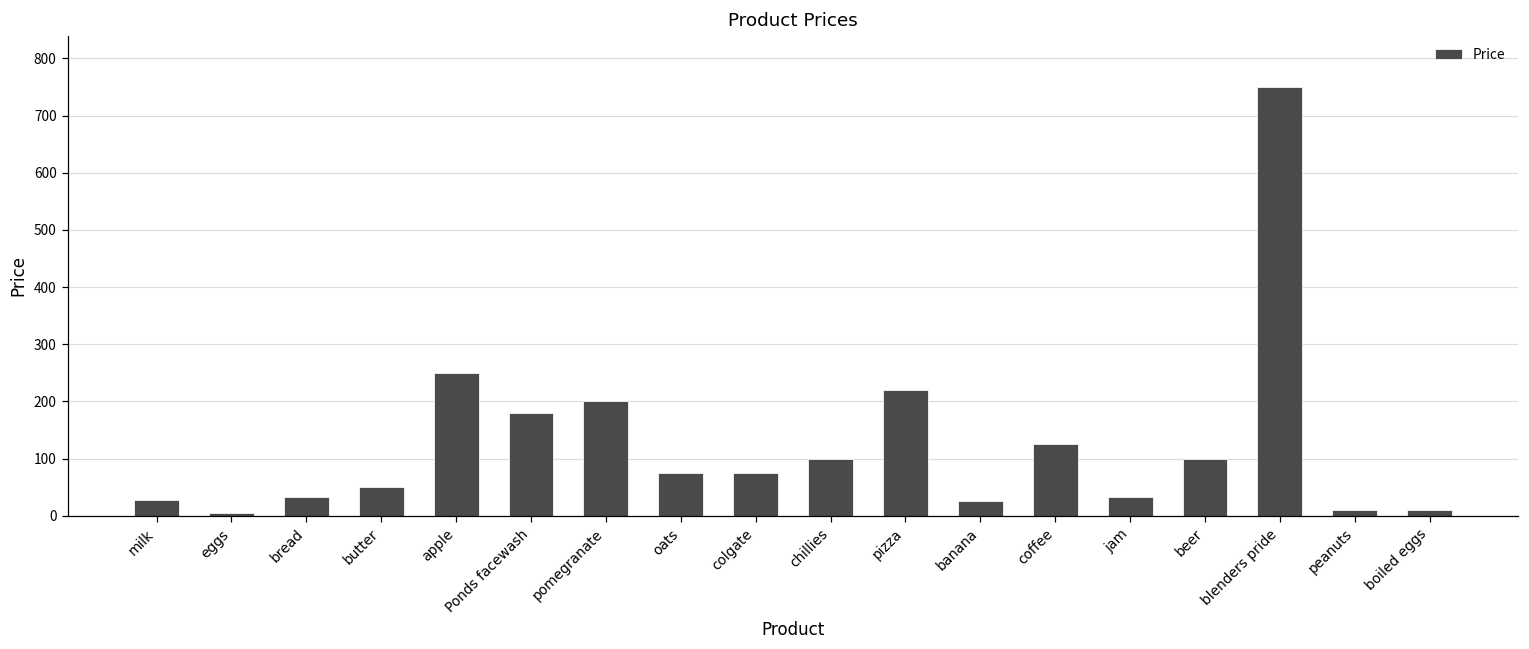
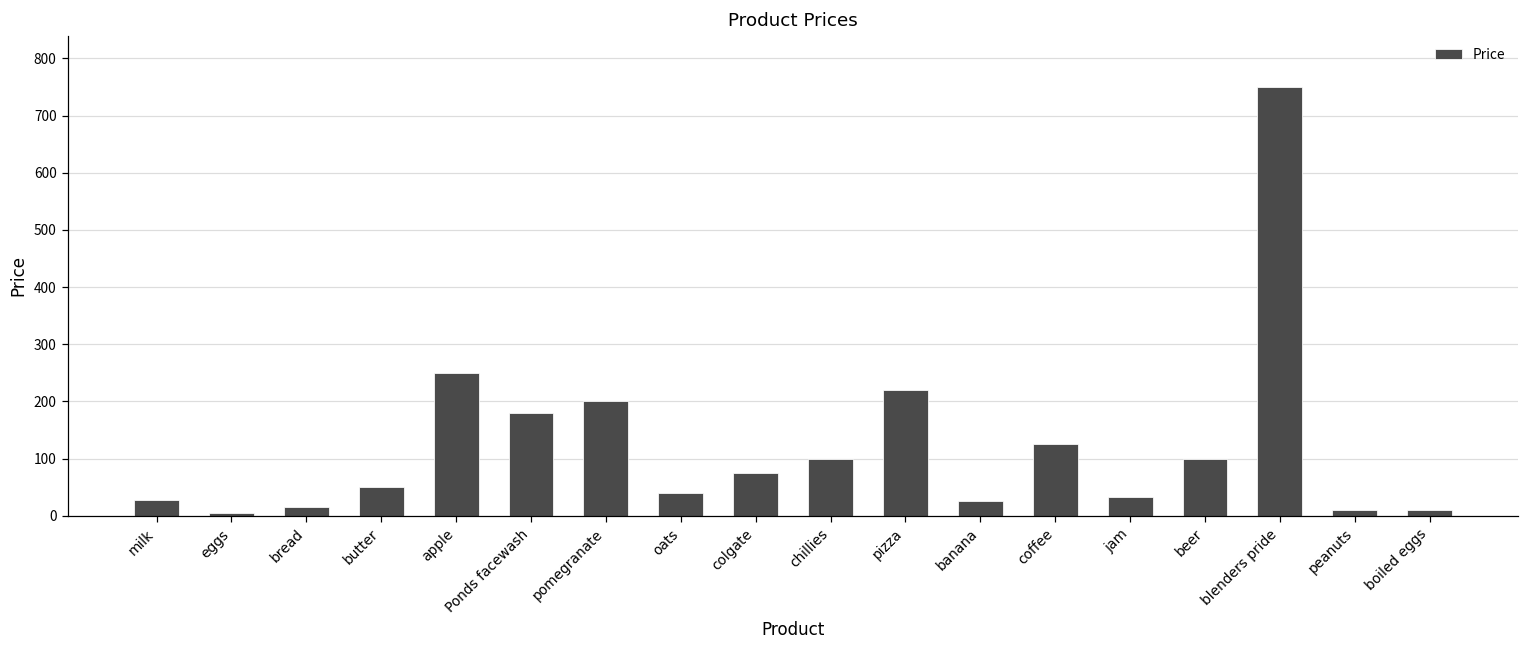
bread: 30 -> 20
oats: 80 -> 40
